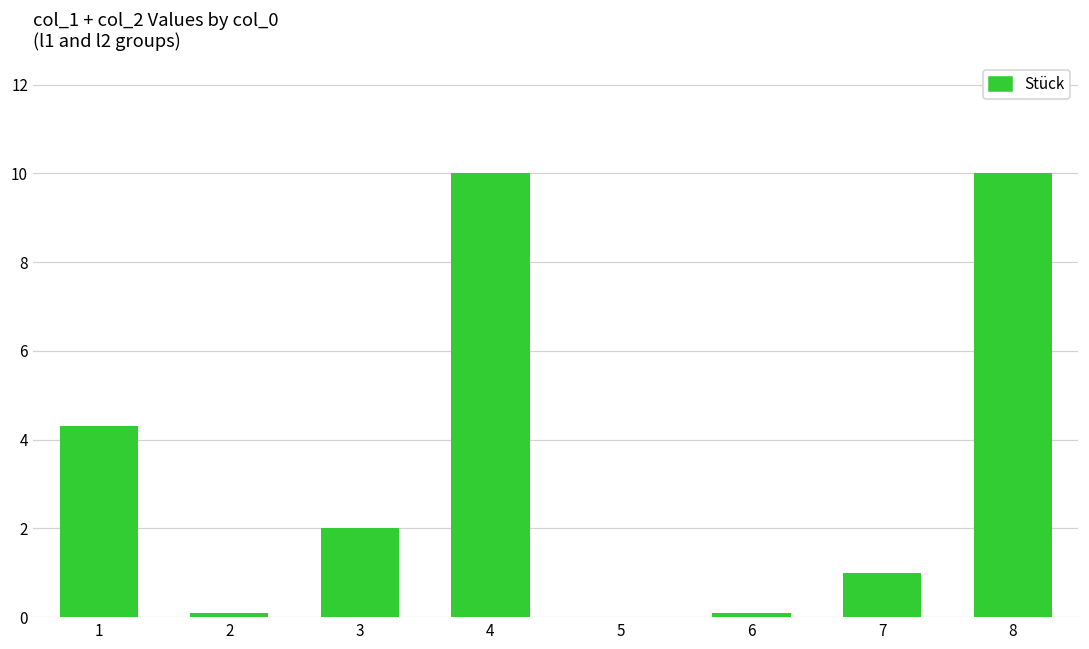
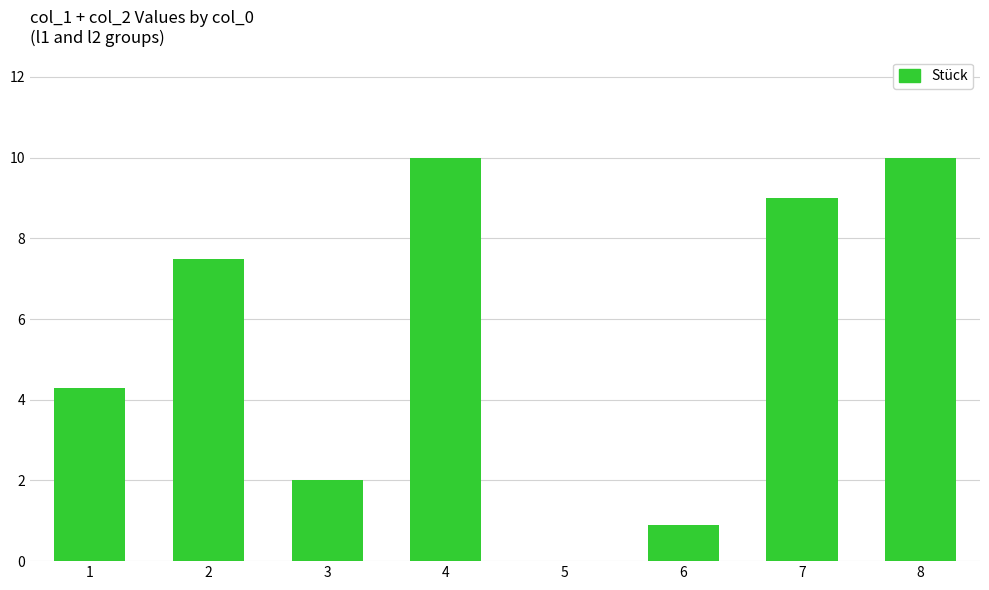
2: 0.1 -> 7.5
6: 0.1 -> 0.9
7: 1 -> 9
